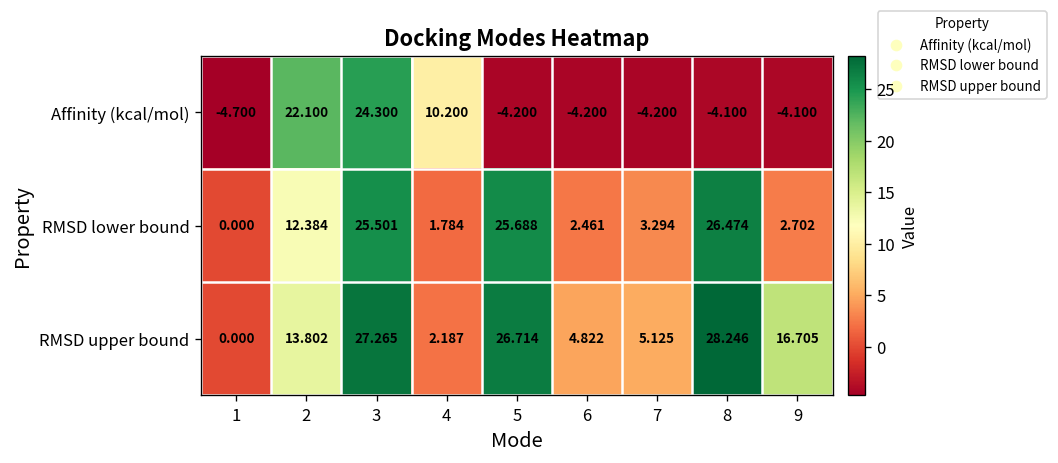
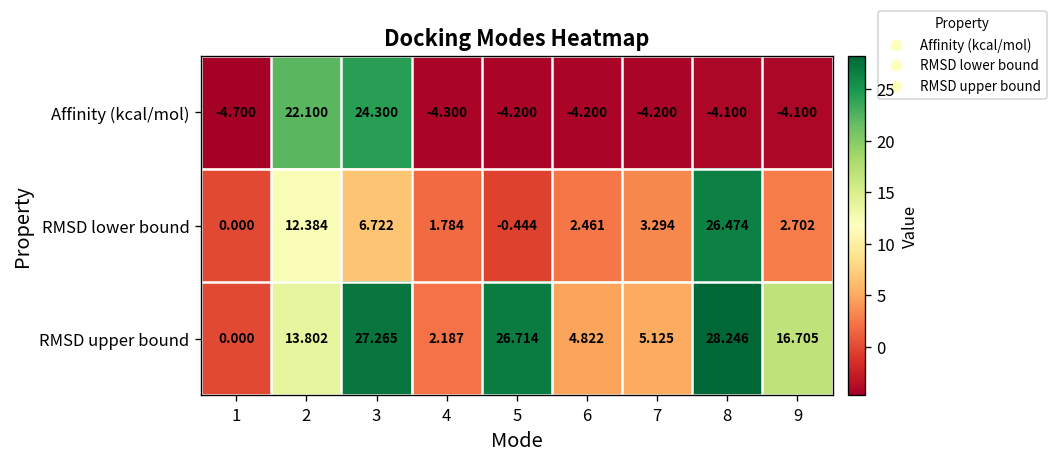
Affinity (kcal/mol), 4: 10.200 -> -4.300
RMSD lower bound, 3: 25.501 -> 6.722
RMSD lower bound, 5: 25.688 -> -0.444
